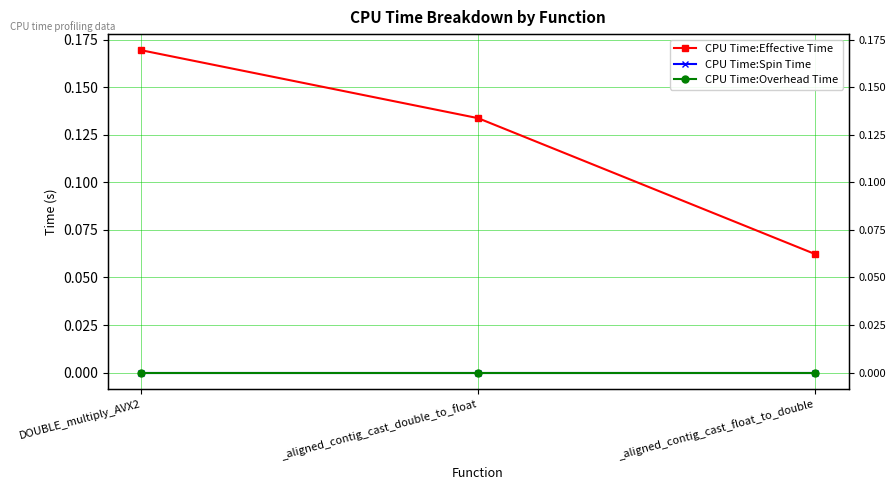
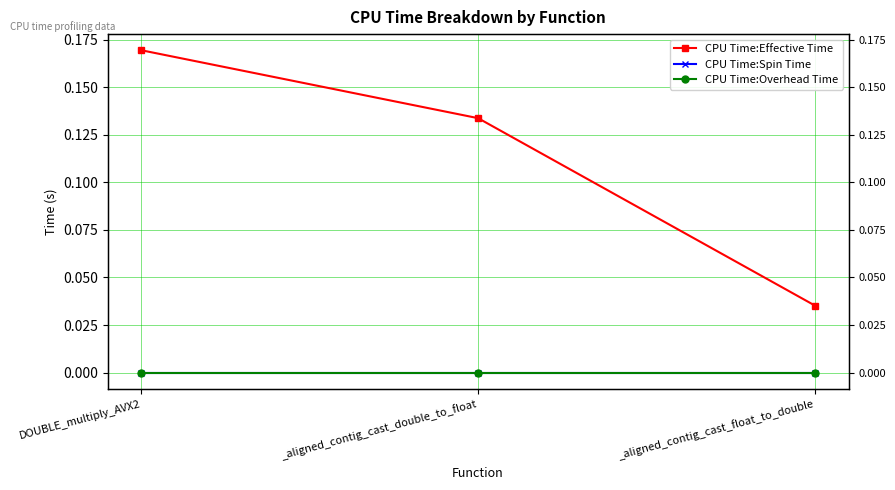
CPU Time:Effective Time, _aligned_contig_cast_float_to_double: 0.062 -> 0.035
